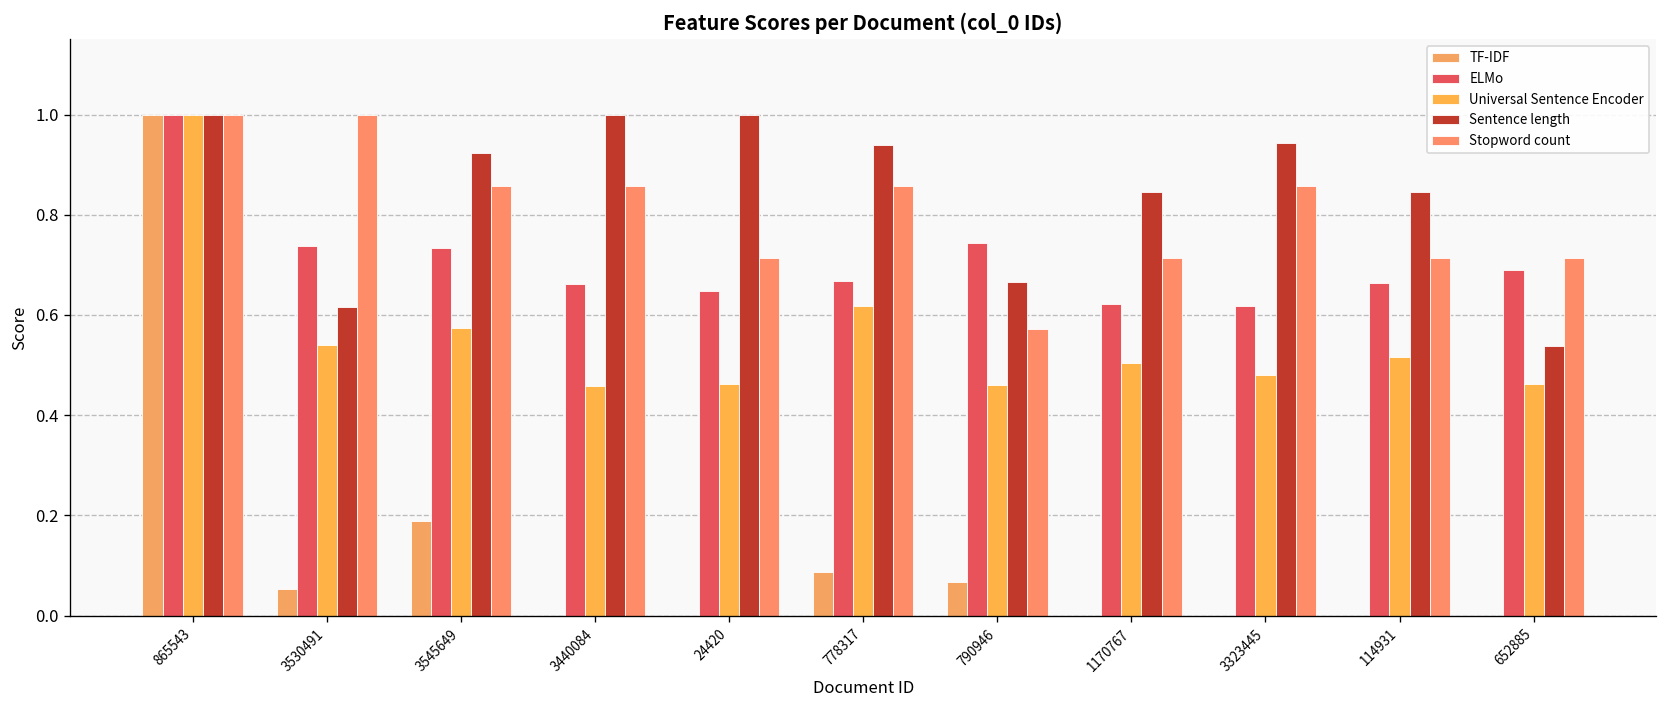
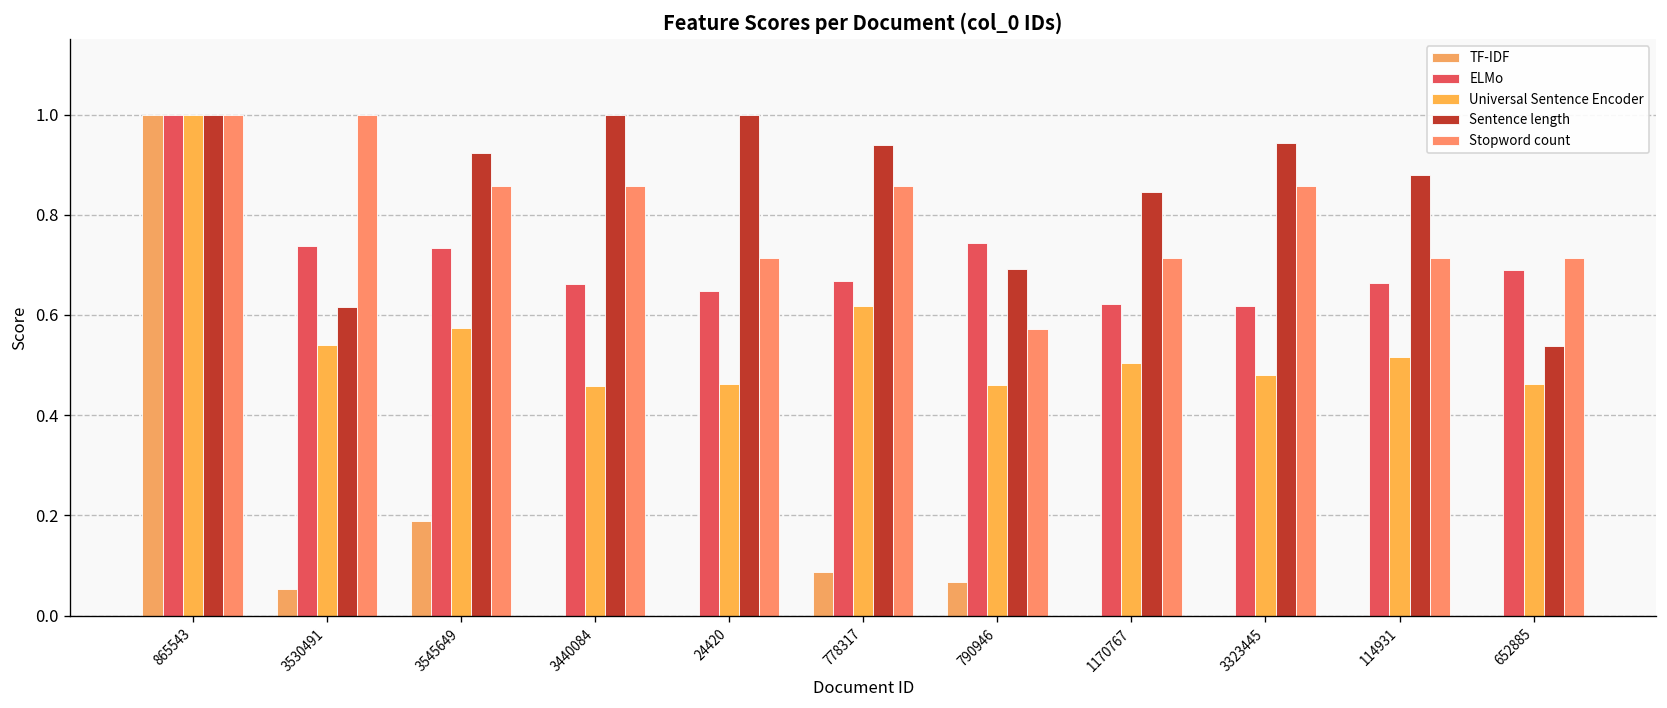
Sentence length, 790946: 0.67 -> 0.69
Sentence length, 114931: 0.85 -> 0.88
